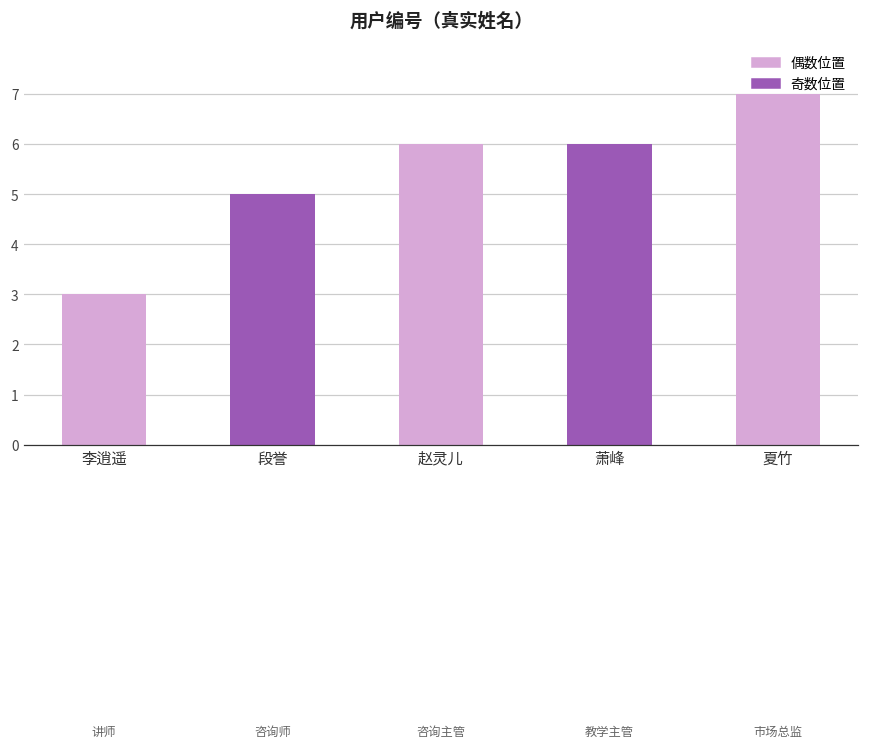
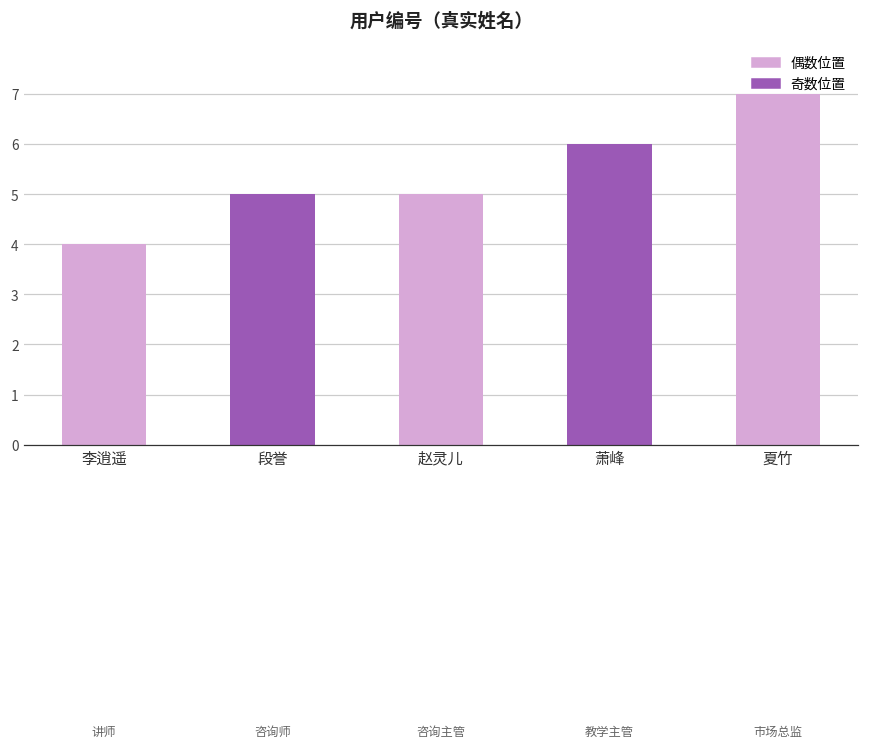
李逍遥: 3 -> 4
赵灵儿: 6 -> 5
